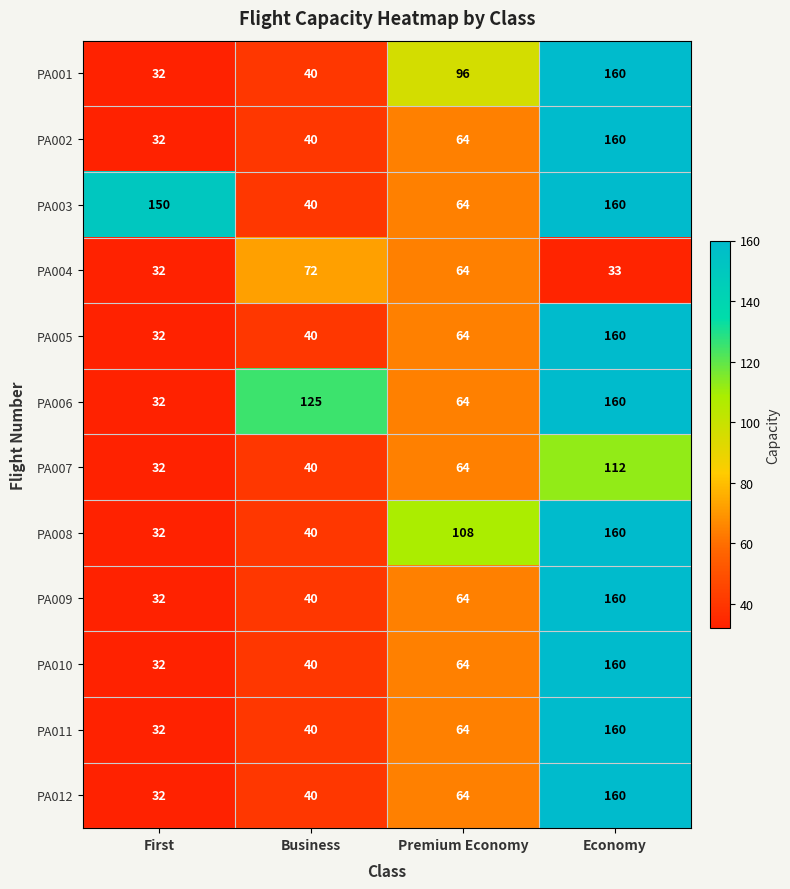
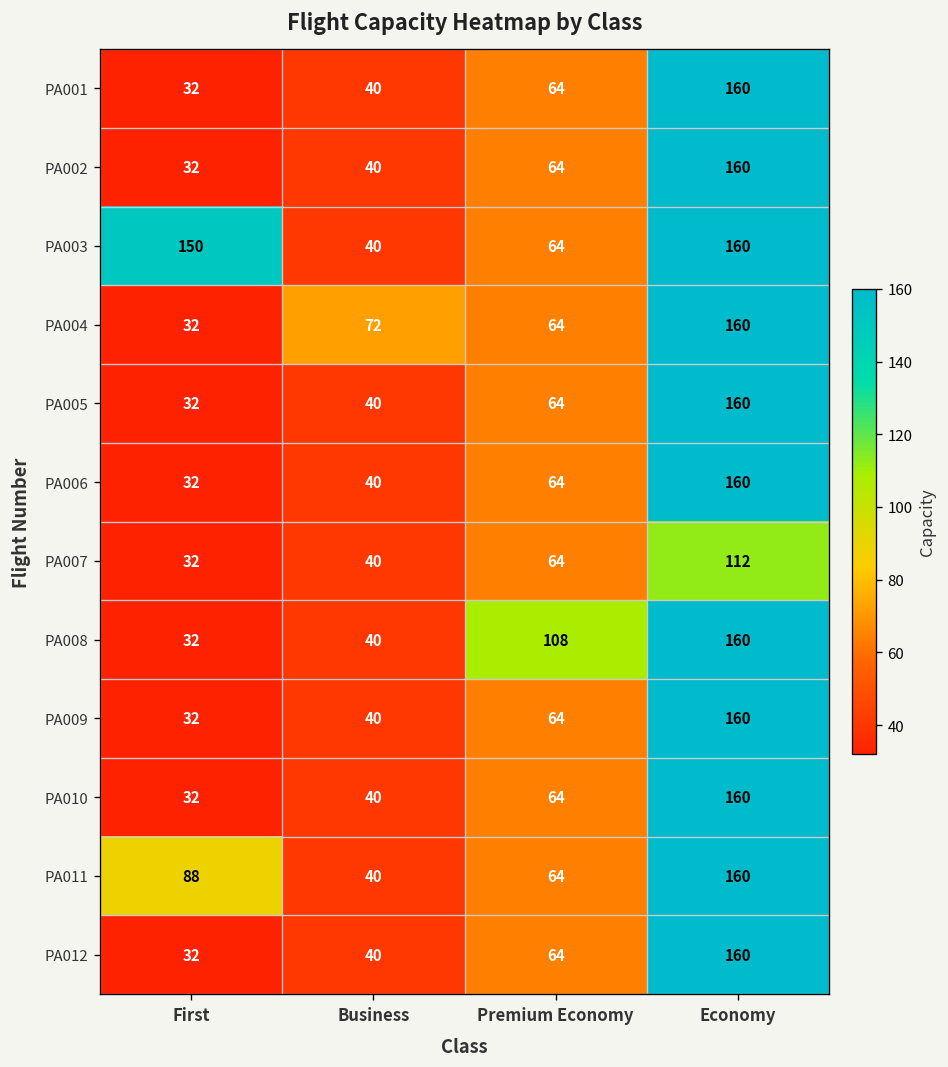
PA001, Premium Economy: 96 -> 64
PA004, Economy: 33 -> 160
PA006, Business: 125 -> 40
PA011, First: 32 -> 88
